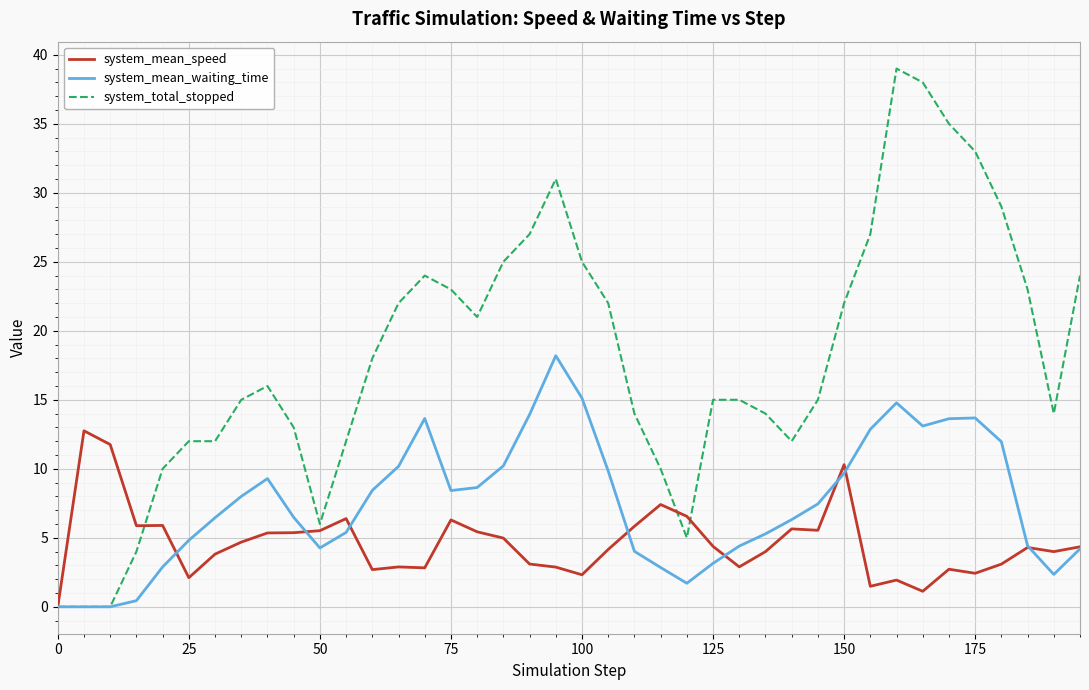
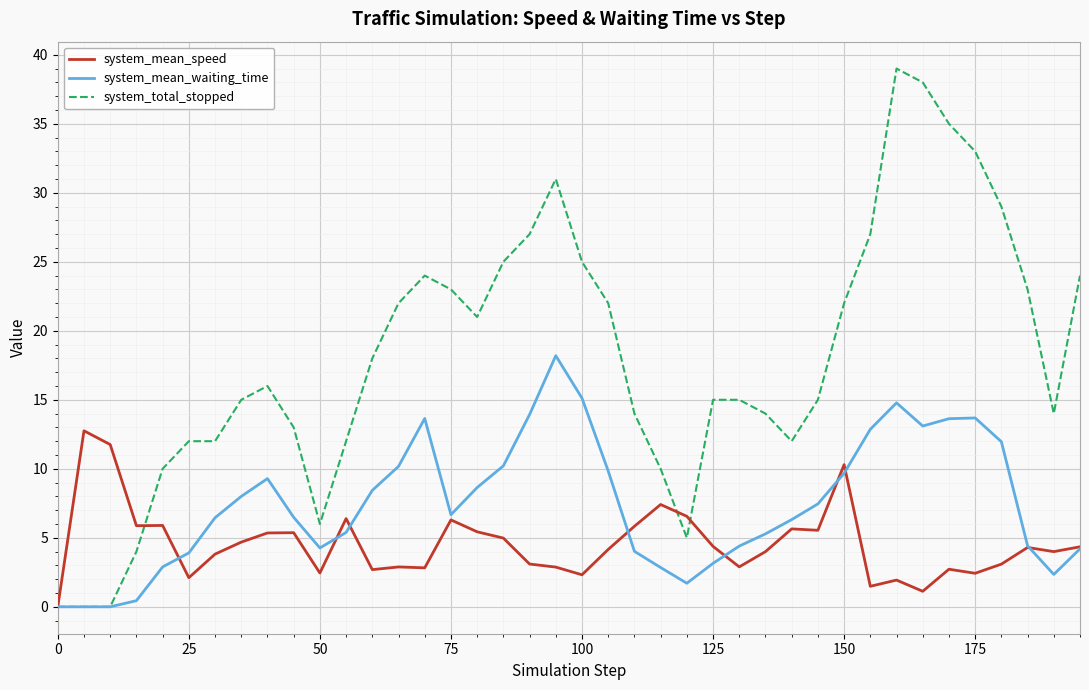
system_mean_waiting_time, 25: 4.8 -> 3.9
system_mean_speed, 50: 5.5 -> 2.4
system_mean_waiting_time, 75: 8.4 -> 6.7
